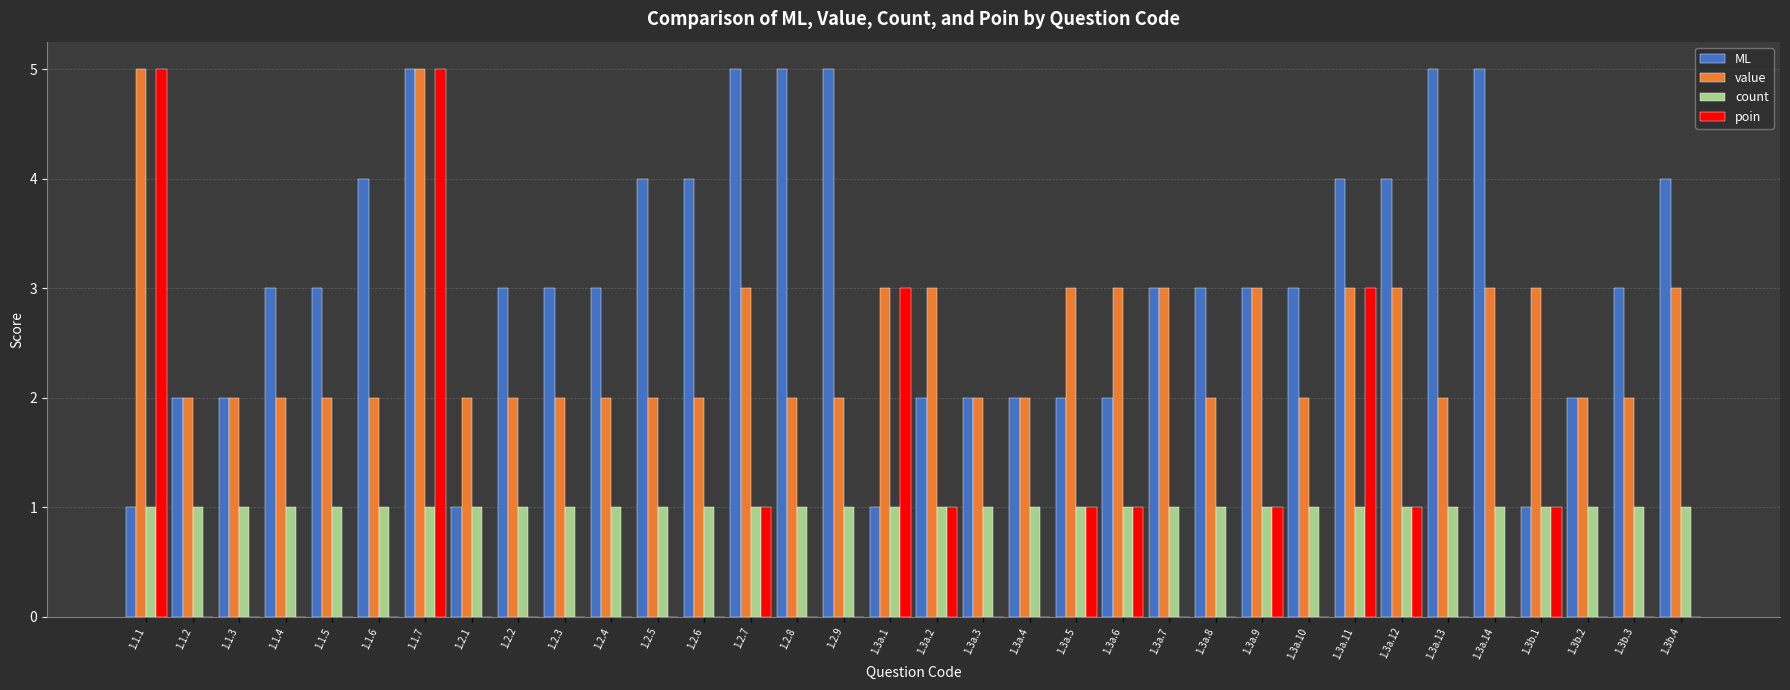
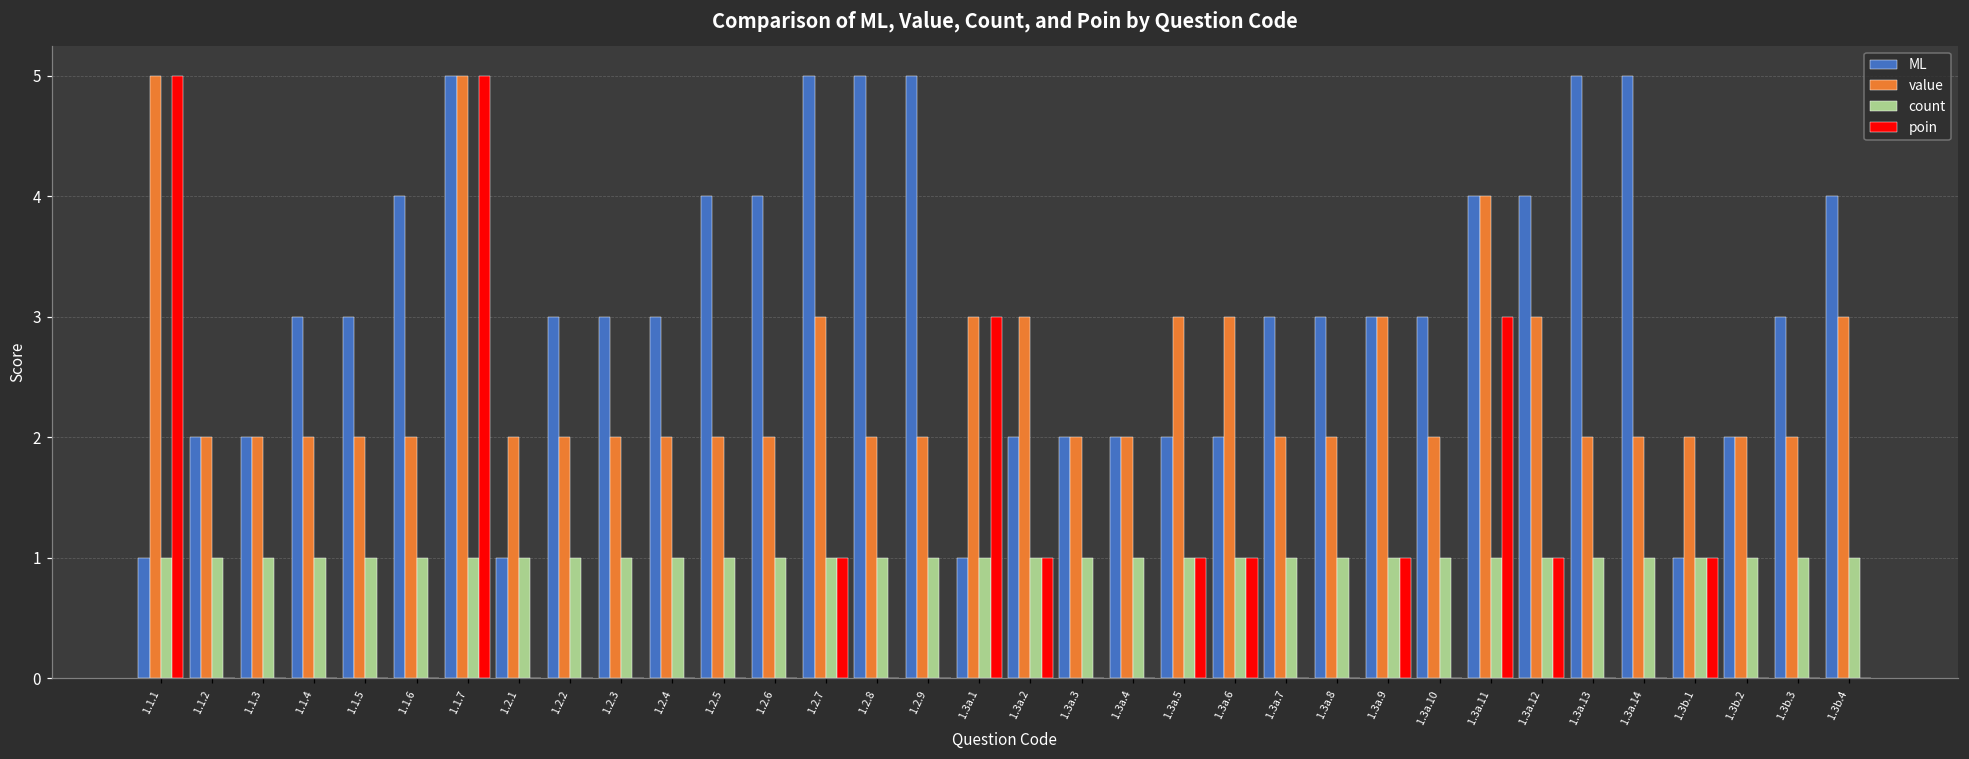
value, 1.3a.7: 3 -> 2
value, 1.3a.11: 3 -> 4
value, 1.3a.14: 3 -> 2
value, 1.3b.1: 3 -> 2
